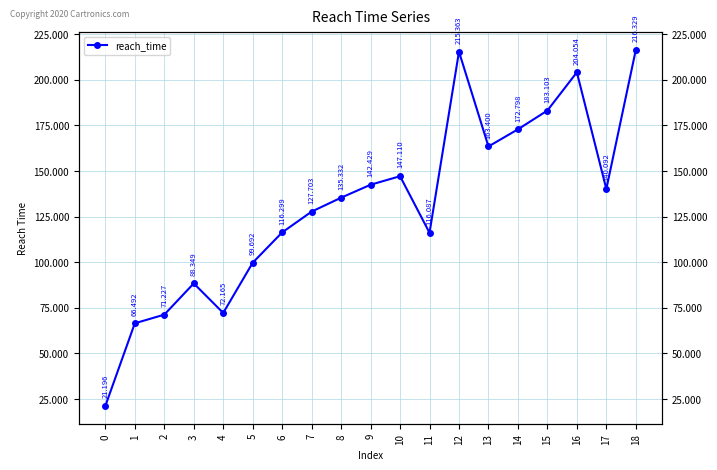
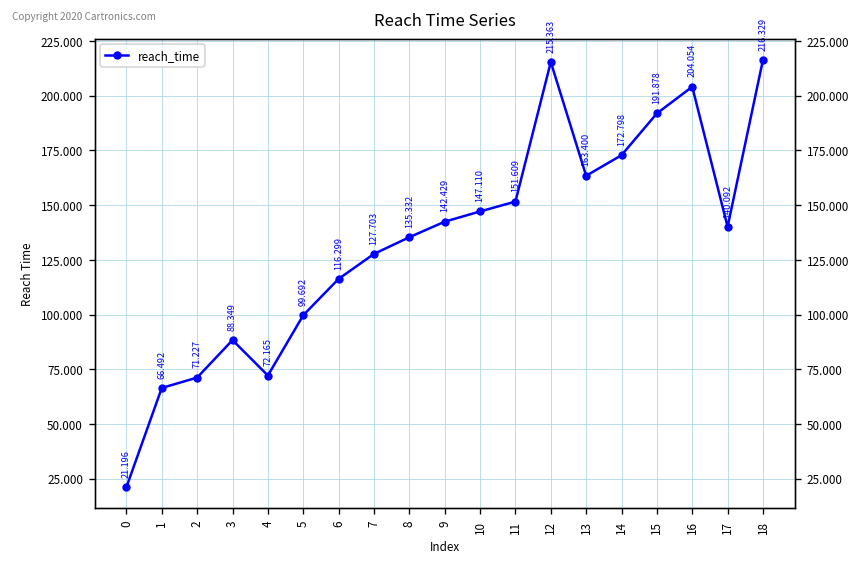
11: 116.087 -> 151.609
15: 183.103 -> 191.878
